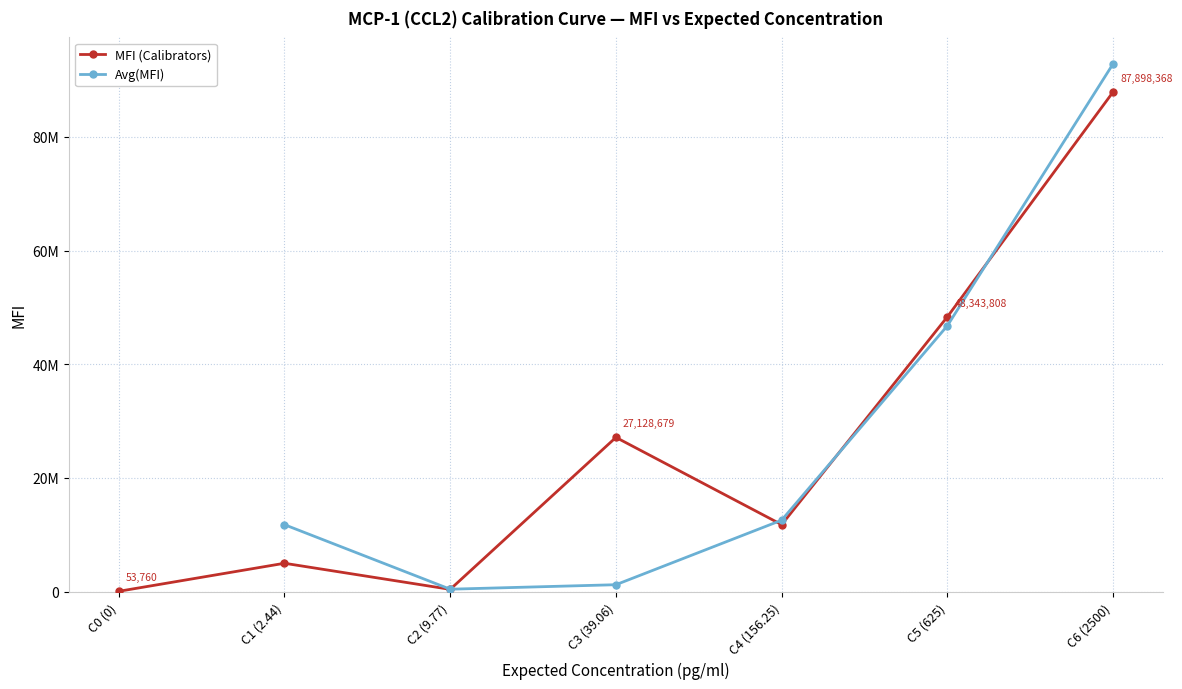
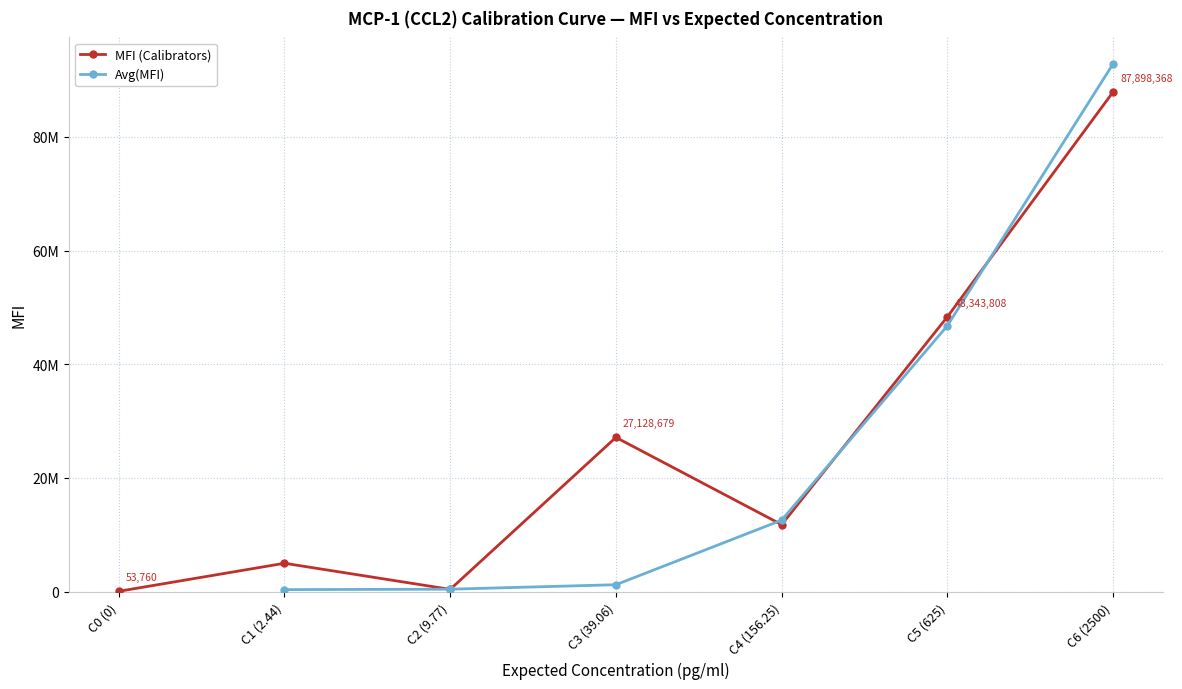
Avg(MFI), C1 (2.44): 12000000 -> 0
